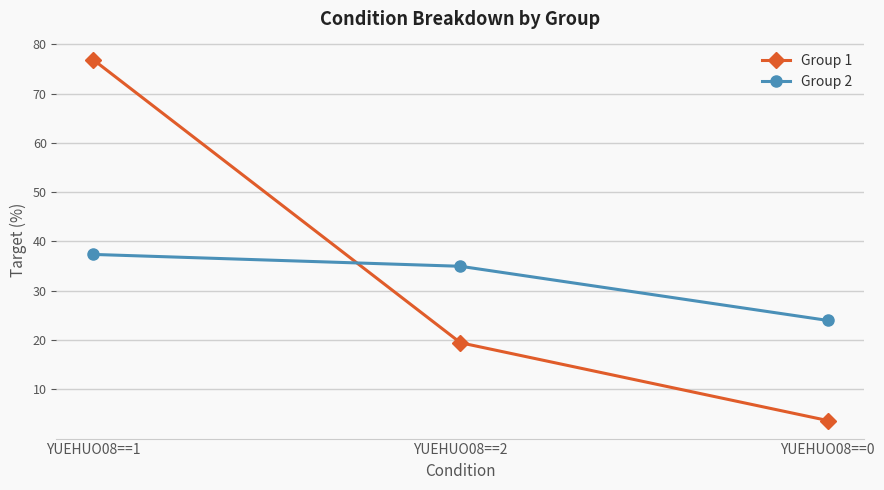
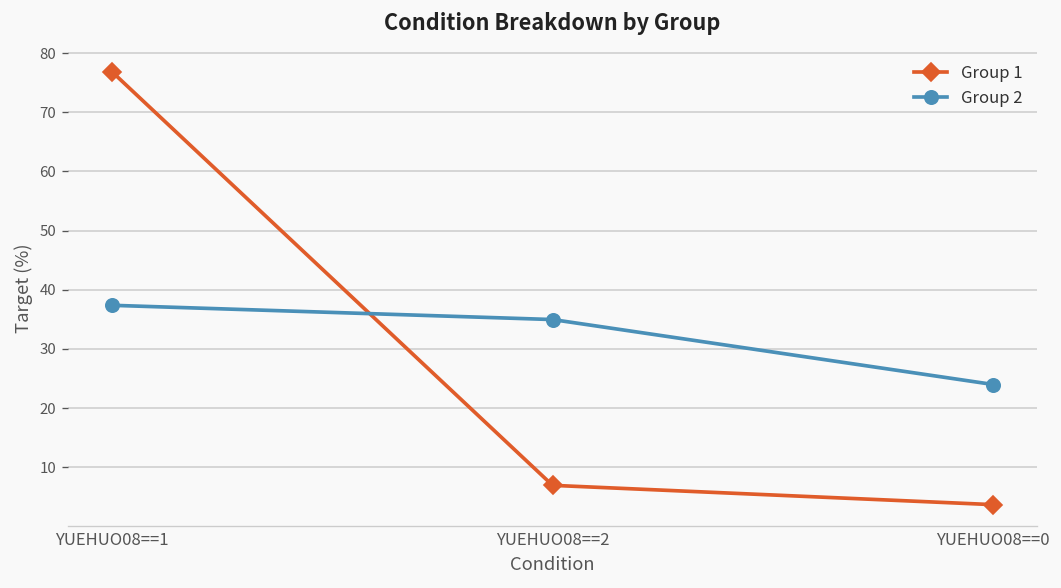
Group 1, YUEHUO08==2: 19 -> 7
